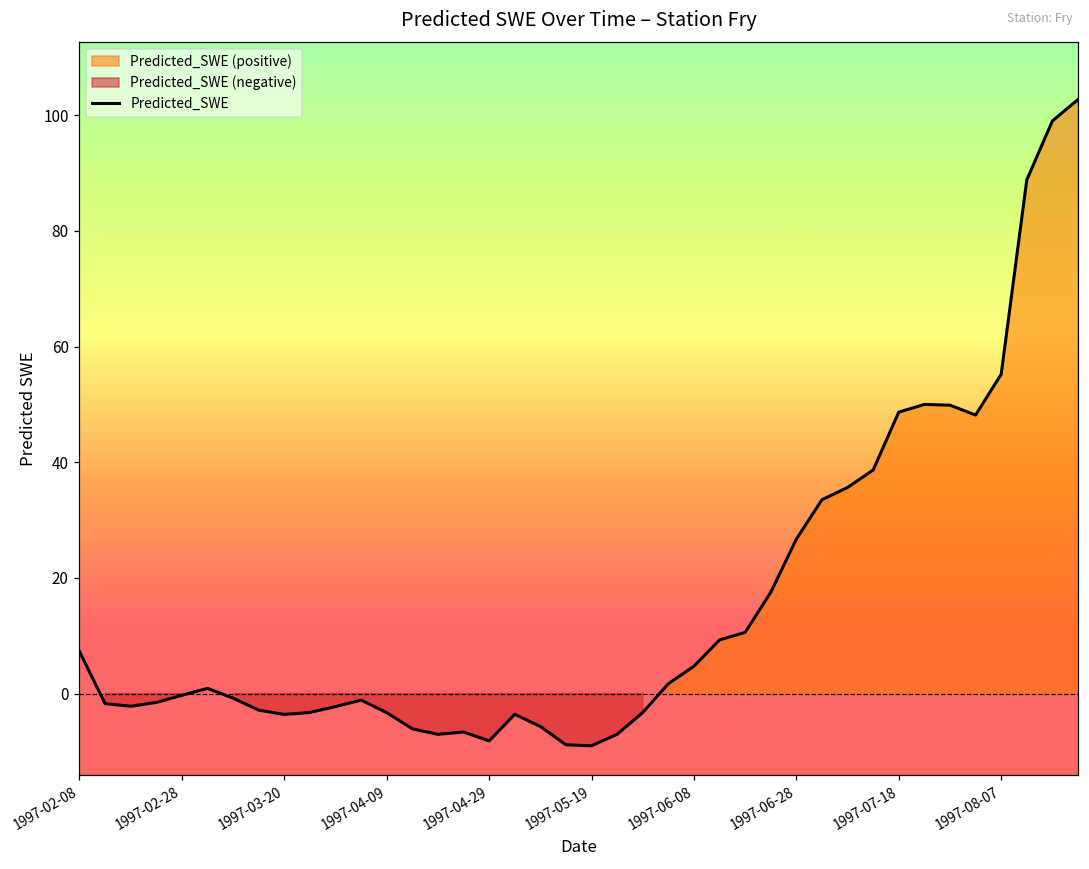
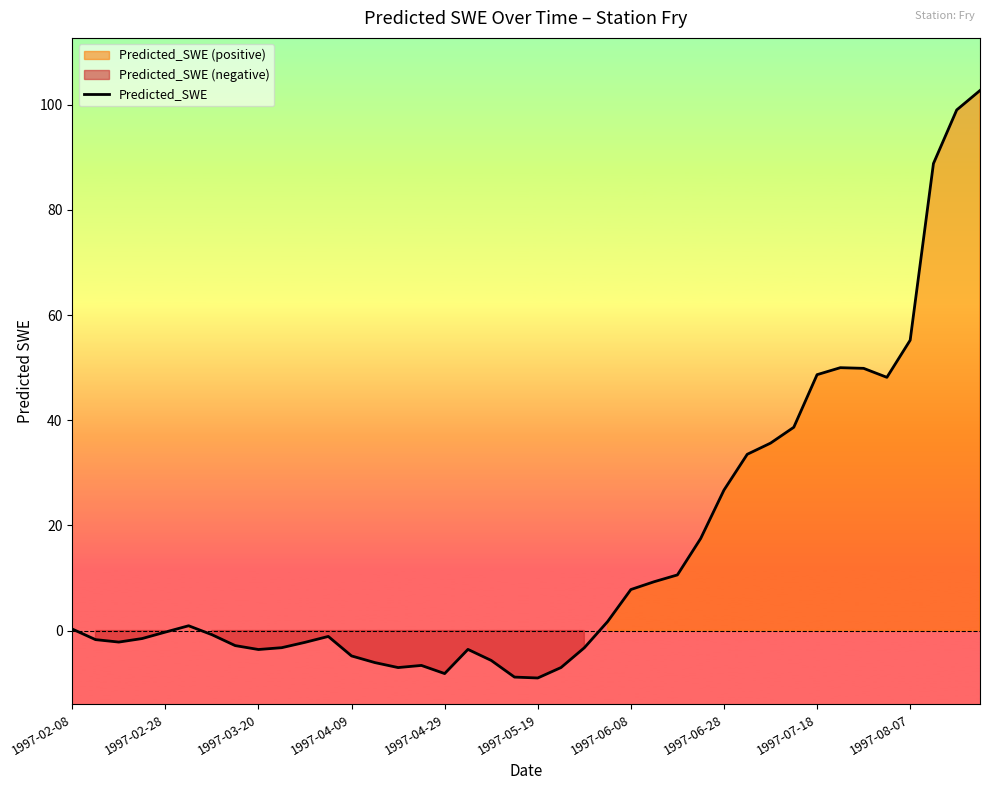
1997-02-08: 7 -> 0
1997-04-09: -3 -> -5
1997-06-08: 5 -> 8
